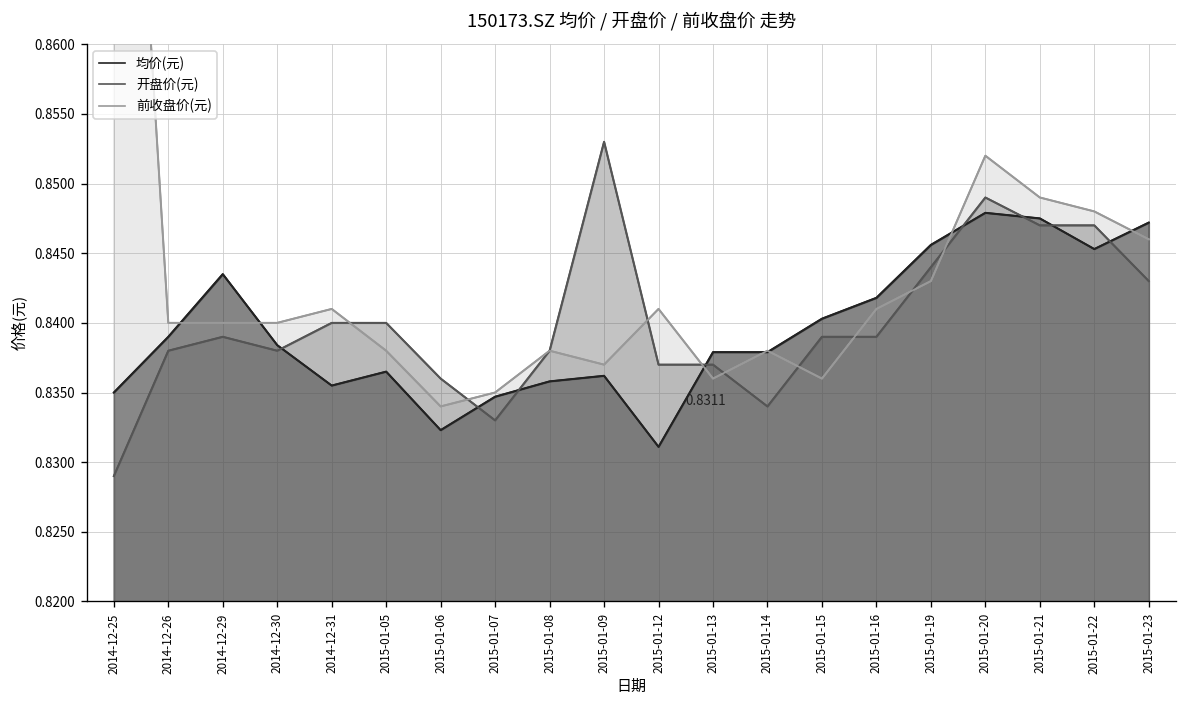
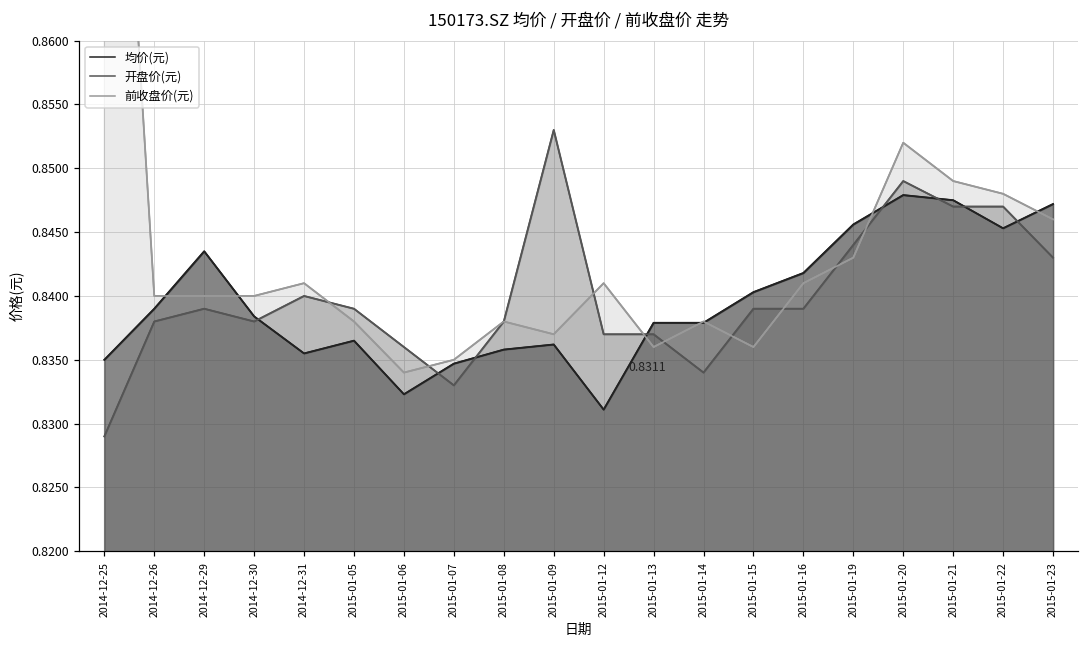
开盘价(元), 2015-01-05: 0.840 -> 0.839
